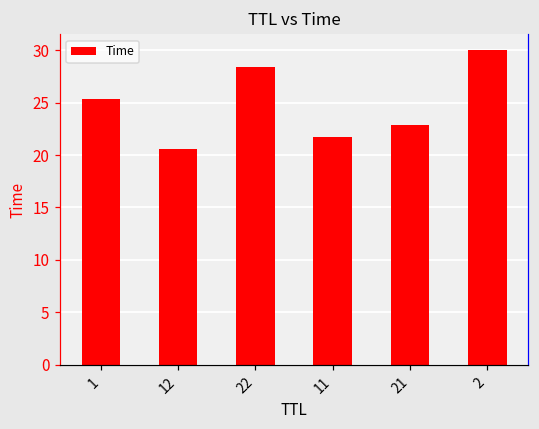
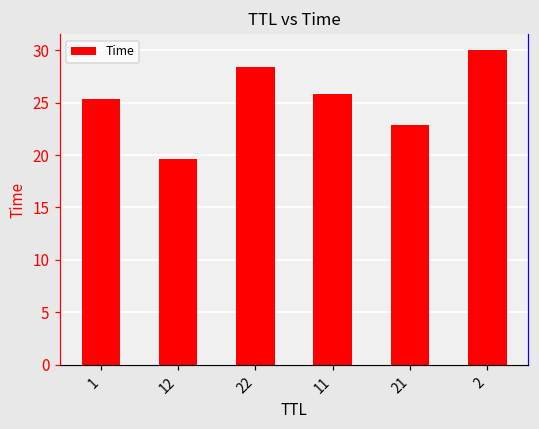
12: 21 -> 20
11: 22 -> 26
